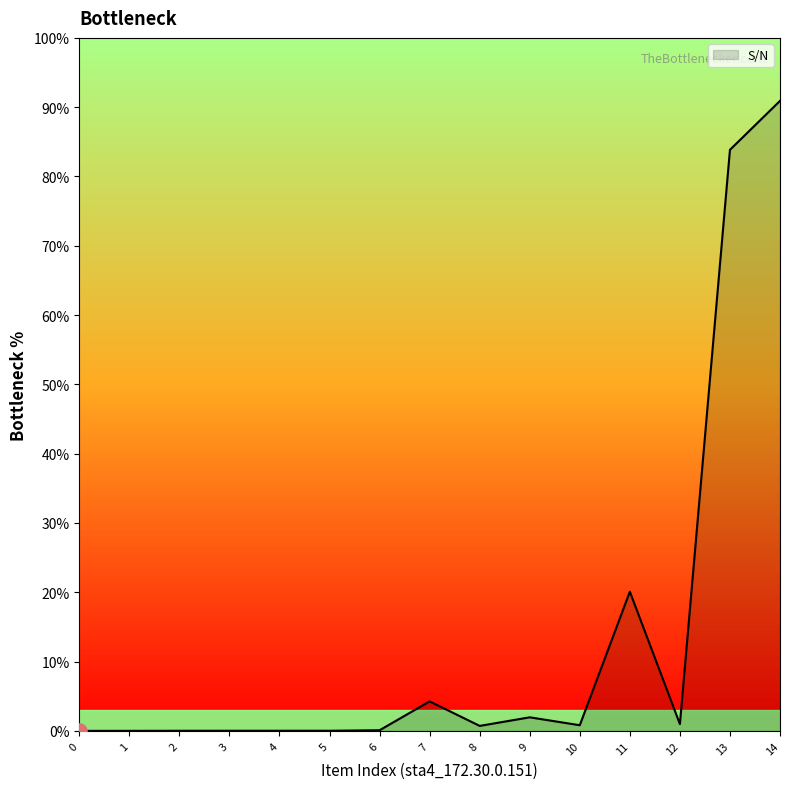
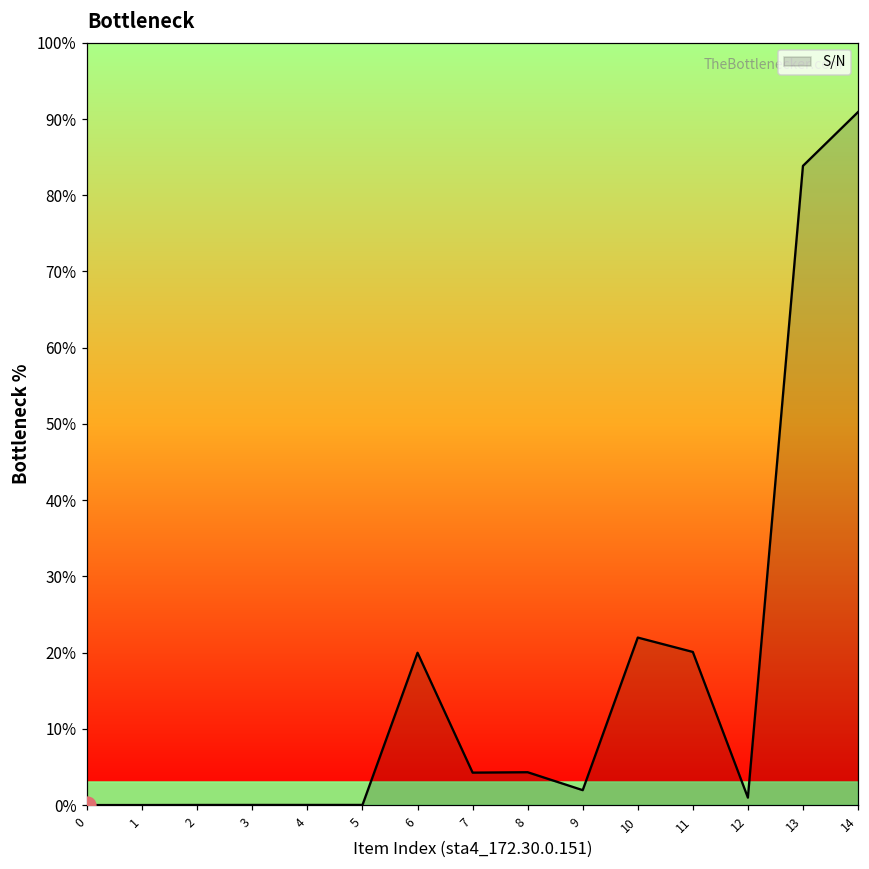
S/N, 6: 0% -> 20%
S/N, 8: 1% -> 4%
S/N, 10: 1% -> 22%
